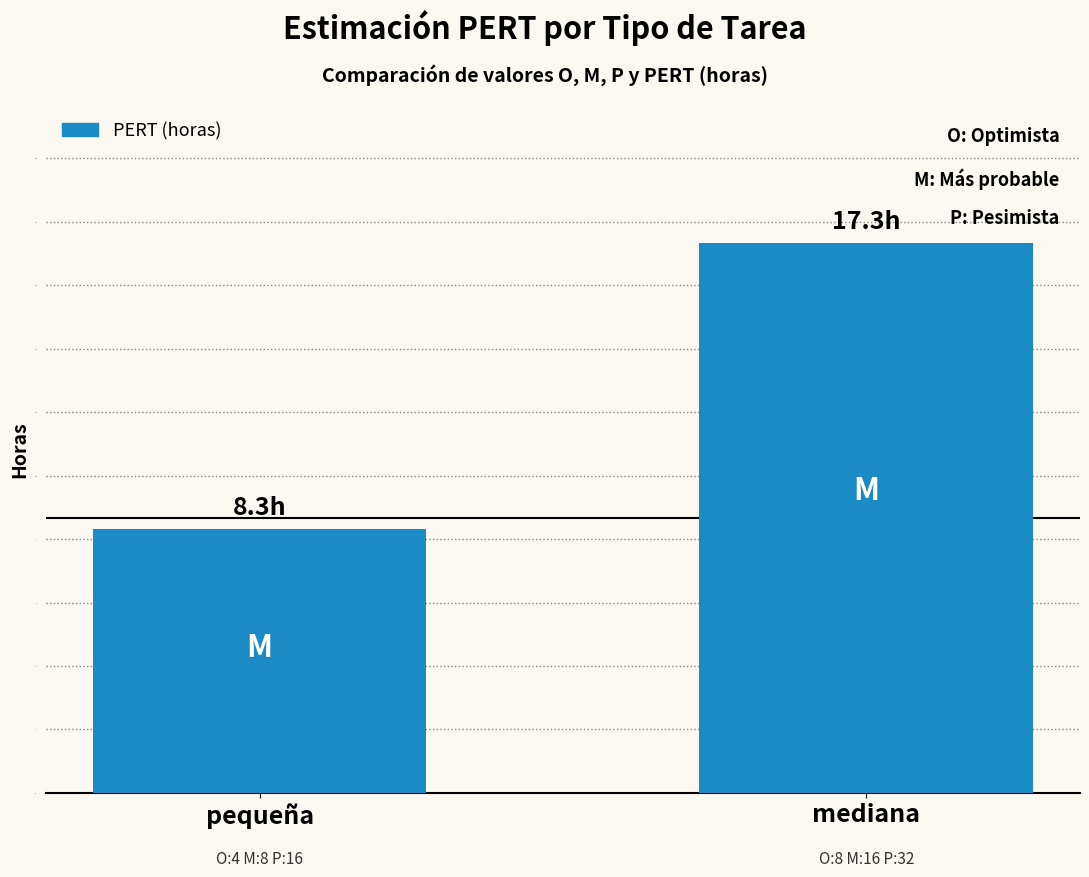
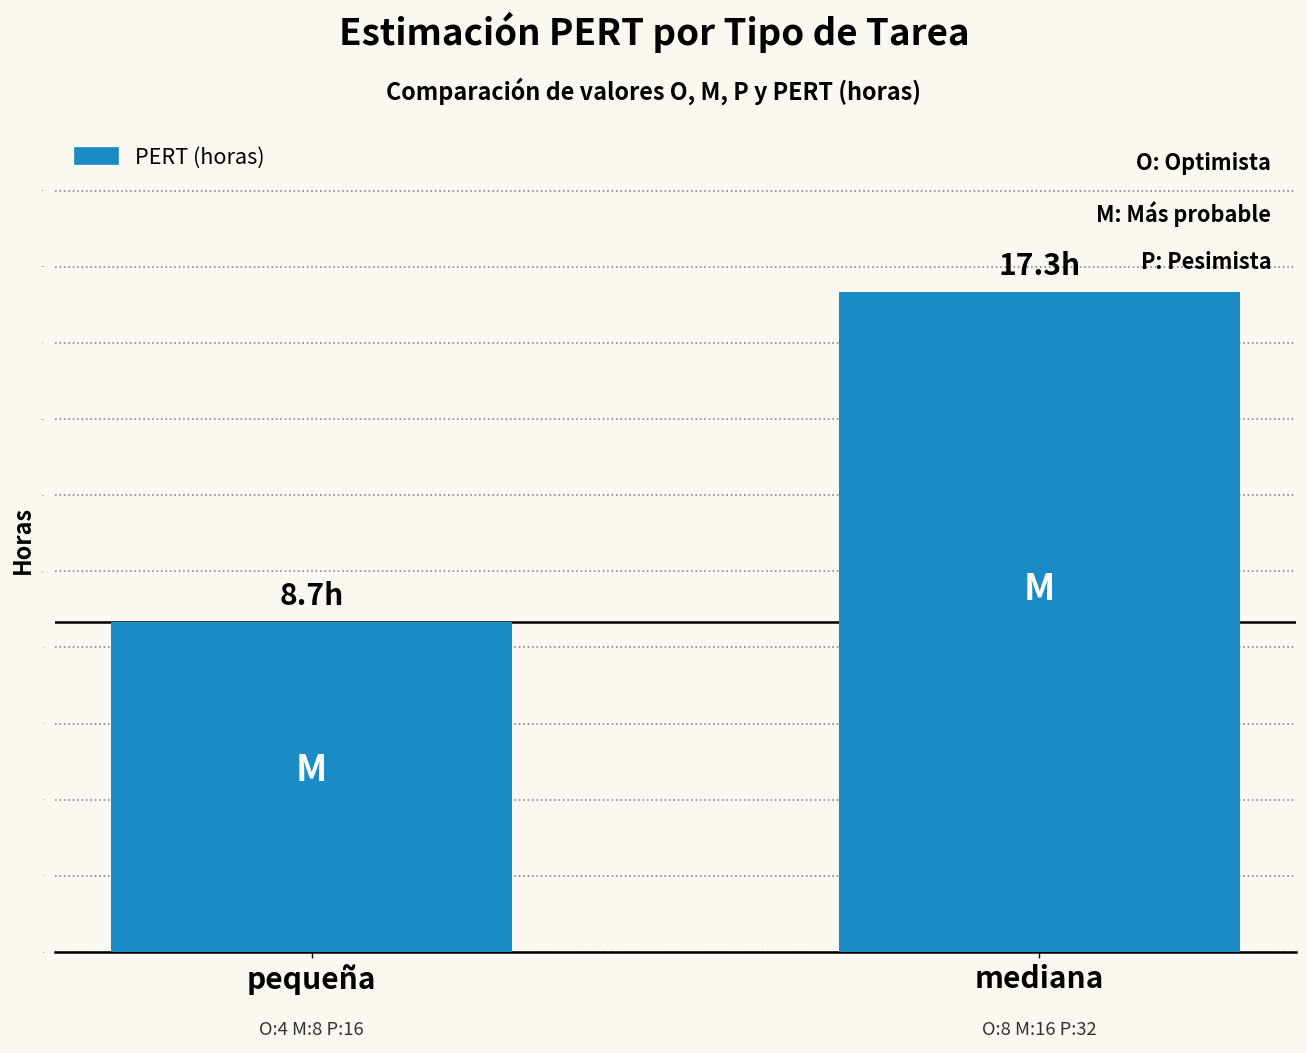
pequeña: 8.3h -> 8.7h
